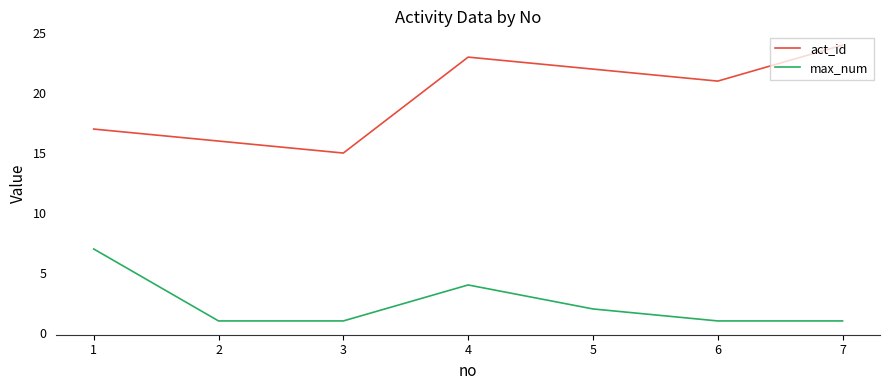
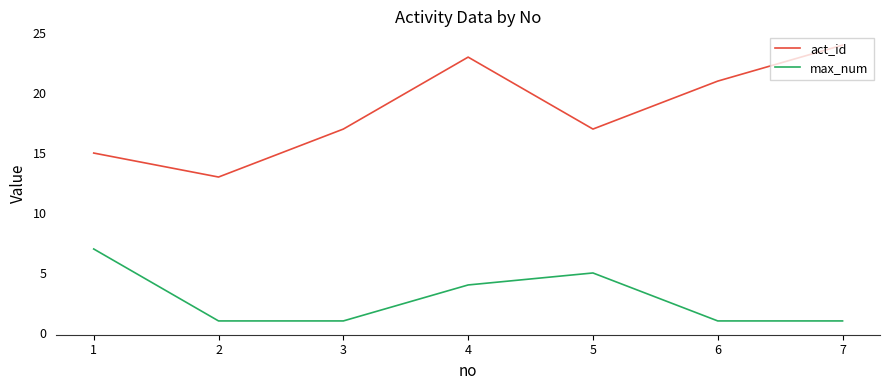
act_id, 1: 17 -> 15
act_id, 2: 16 -> 13
act_id, 3: 15 -> 17
act_id, 5: 22 -> 17
max_num, 5: 2 -> 5
